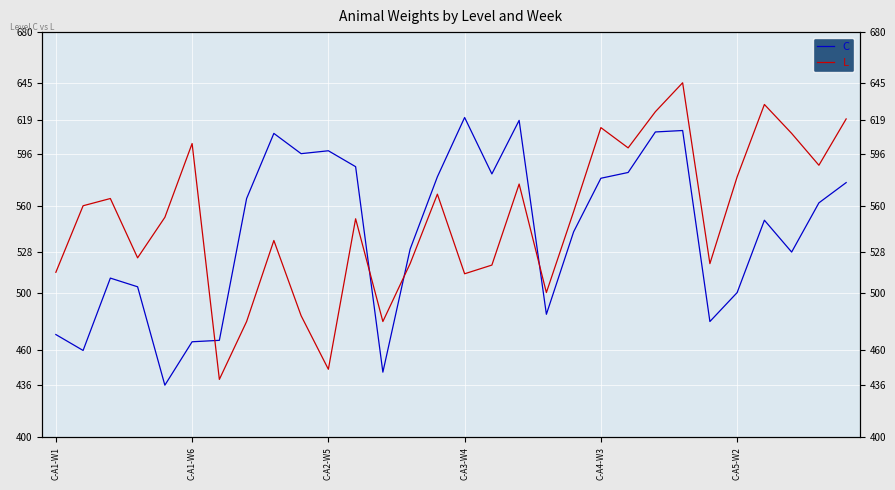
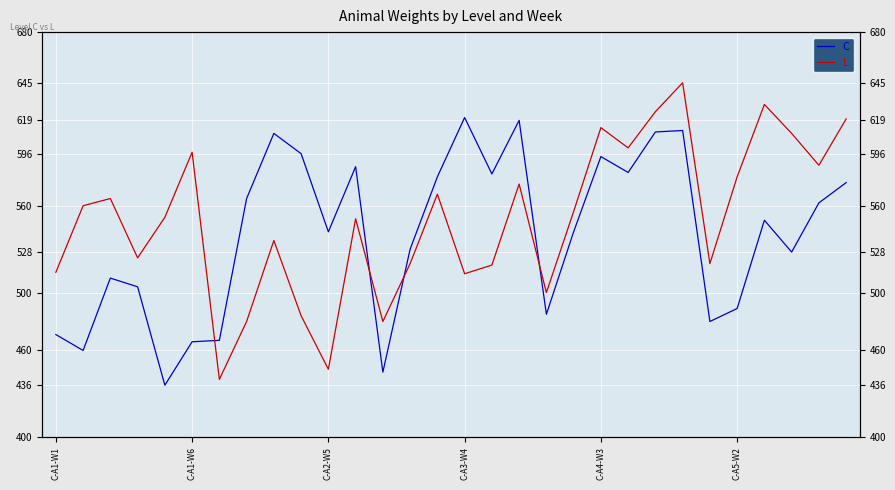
L, C-A1-W6: 603 -> 597
C, C-A2-W5: 598 -> 542
C, C-A4-W3: 579 -> 594
C, C-A5-W2: 500 -> 489
